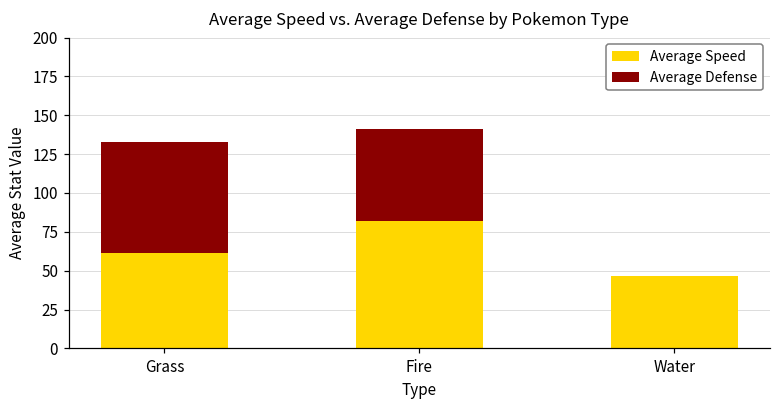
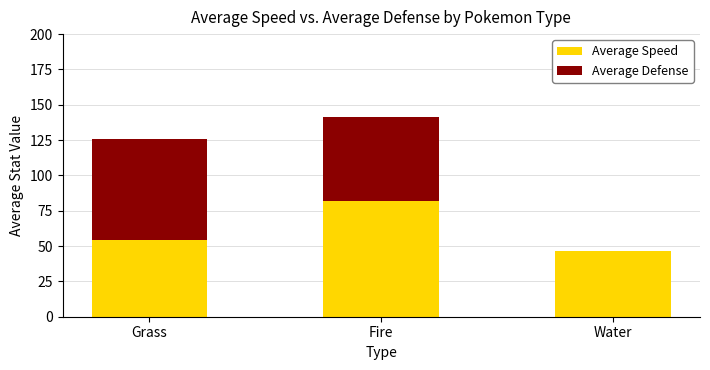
Average Speed, Grass: 62 -> 54
